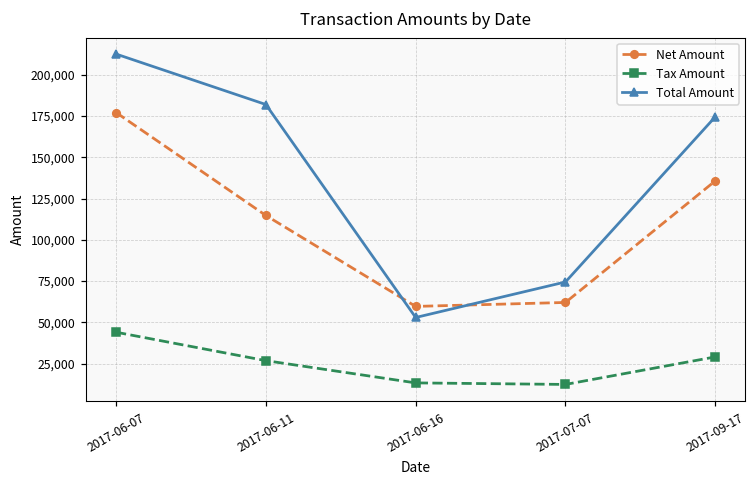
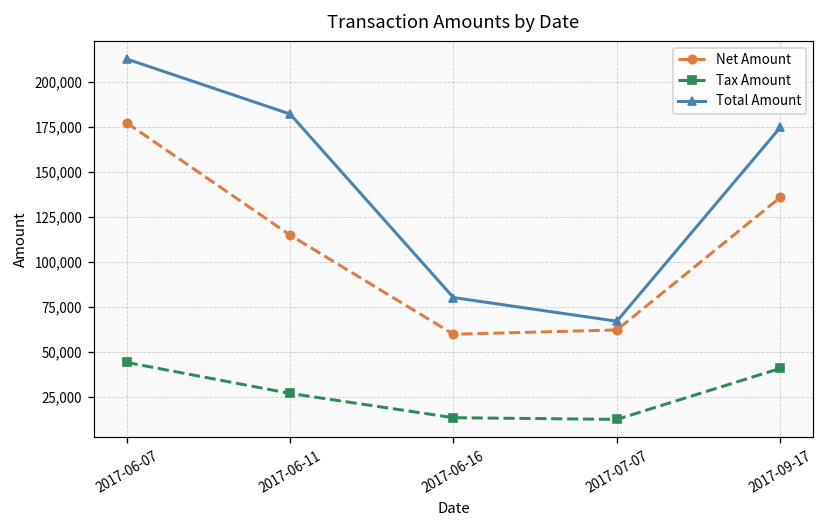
Total Amount, 2017-06-16: 53,000 -> 80,000
Total Amount, 2017-07-07: 74,000 -> 67,000
Tax Amount, 2017-09-17: 29,000 -> 41,000
